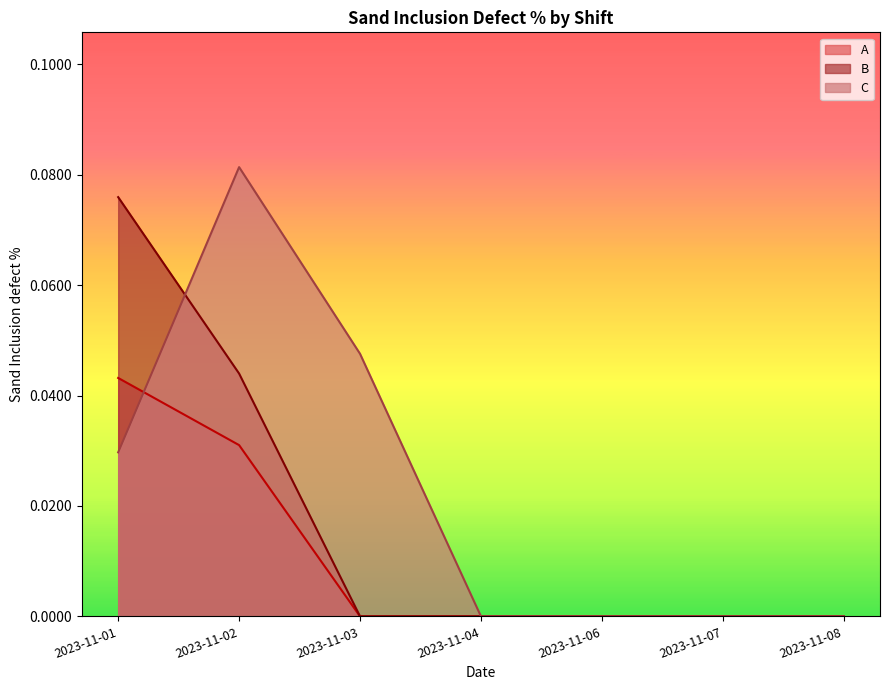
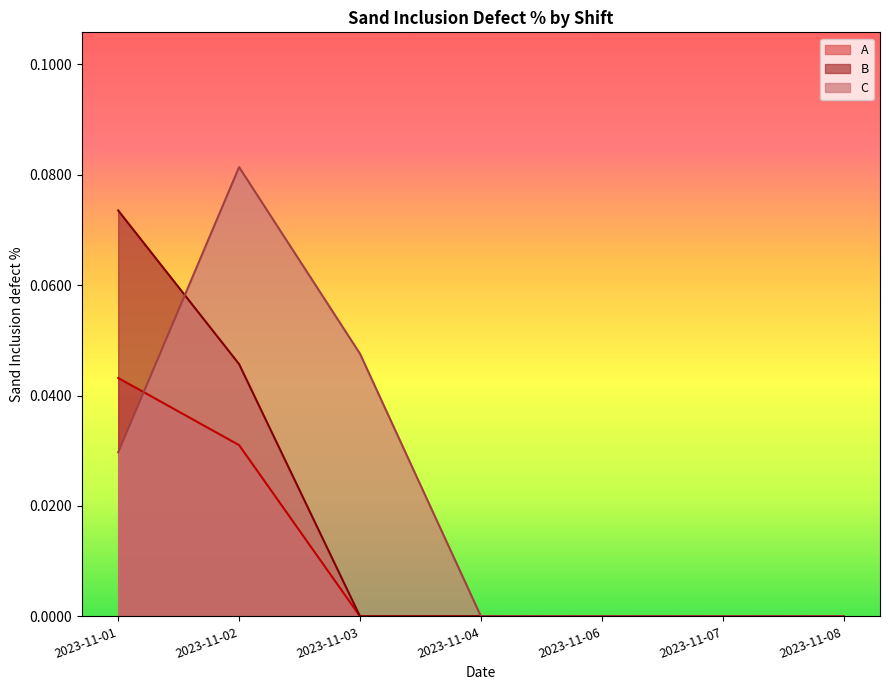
B, 2023-11-01: 0.076 -> 0.074
B, 2023-11-02: 0.044 -> 0.046
